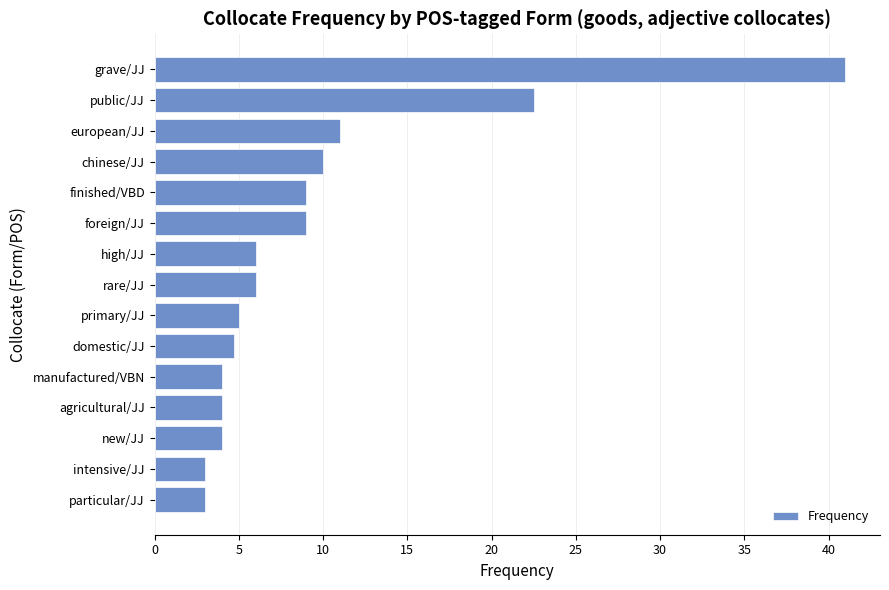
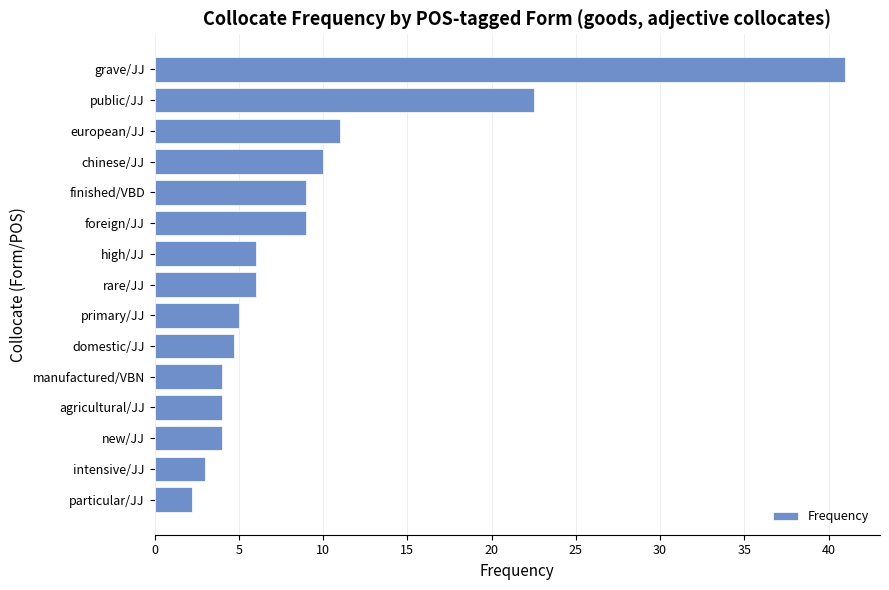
particular/JJ: 3.0 -> 2.2
